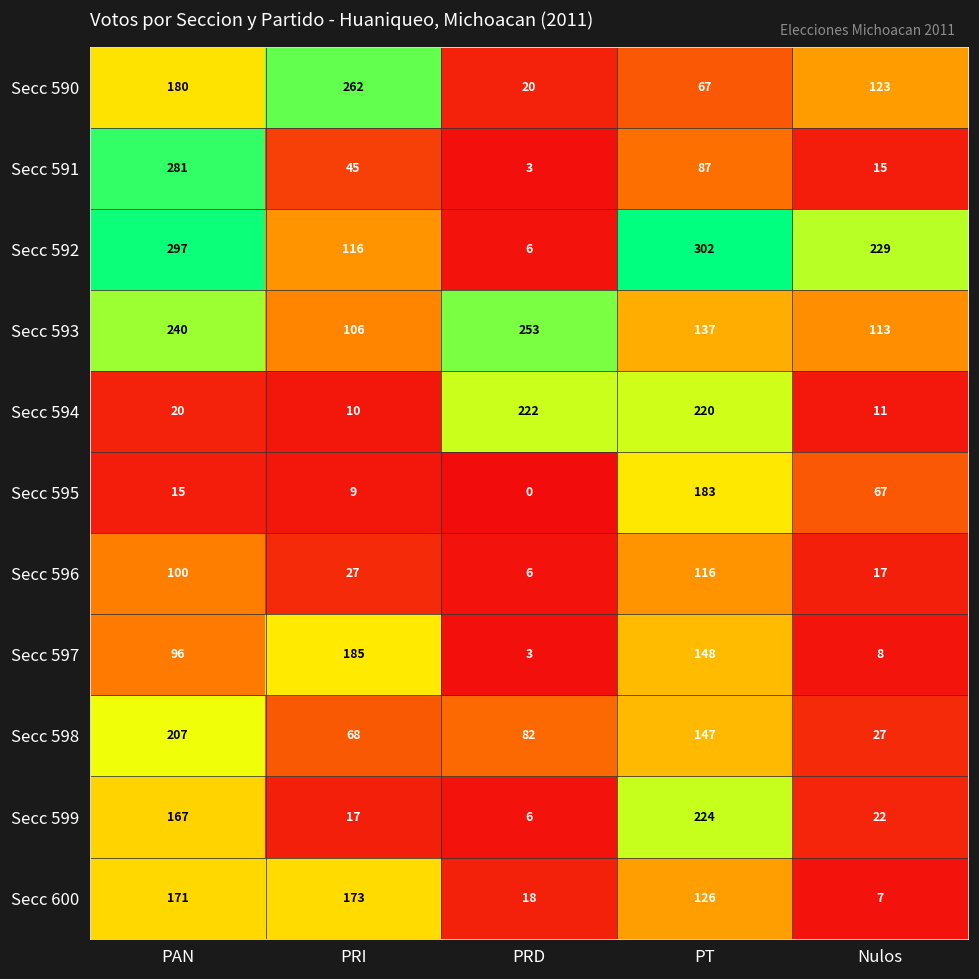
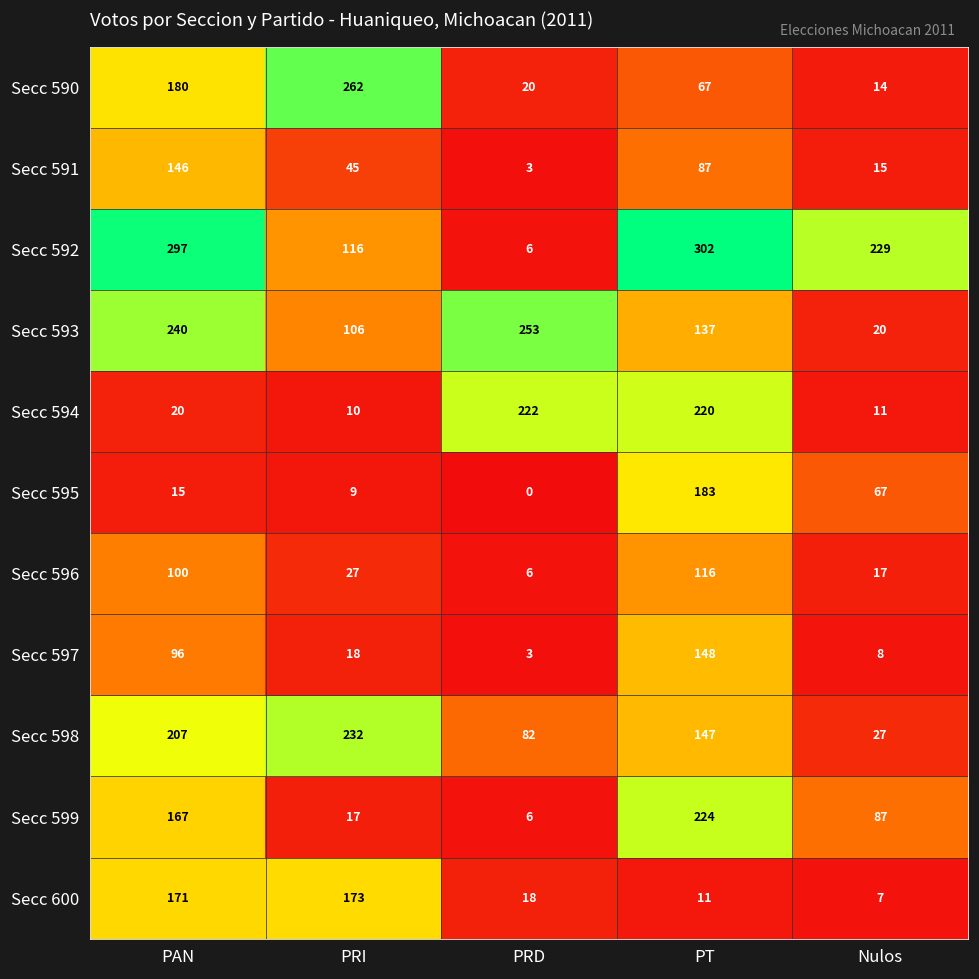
Secc 590, Nulos: 123 -> 14
Secc 591, PAN: 281 -> 146
Secc 593, Nulos: 113 -> 20
Secc 597, PRI: 185 -> 18
Secc 598, PRI: 68 -> 232
Secc 599, Nulos: 22 -> 87
Secc 600, PT: 126 -> 11
